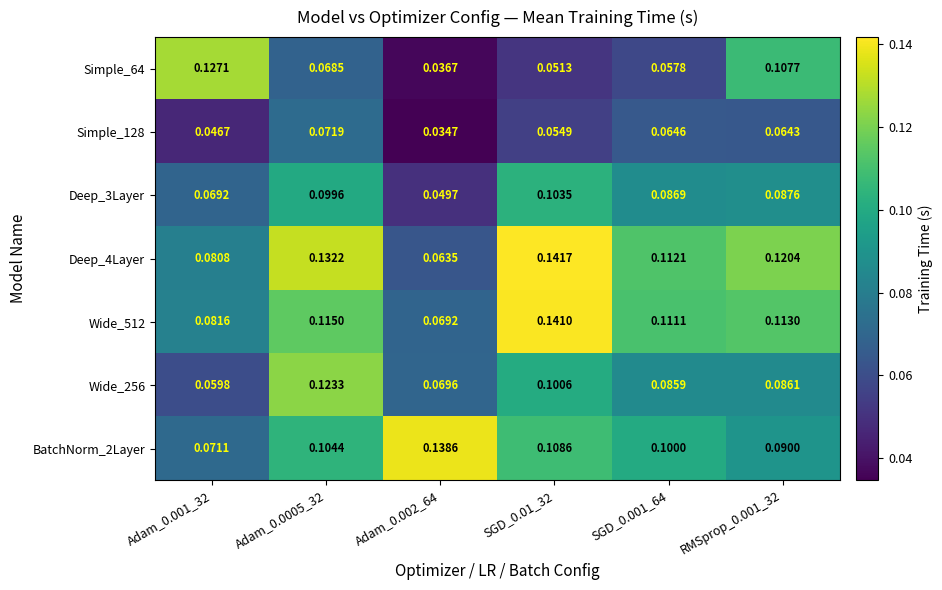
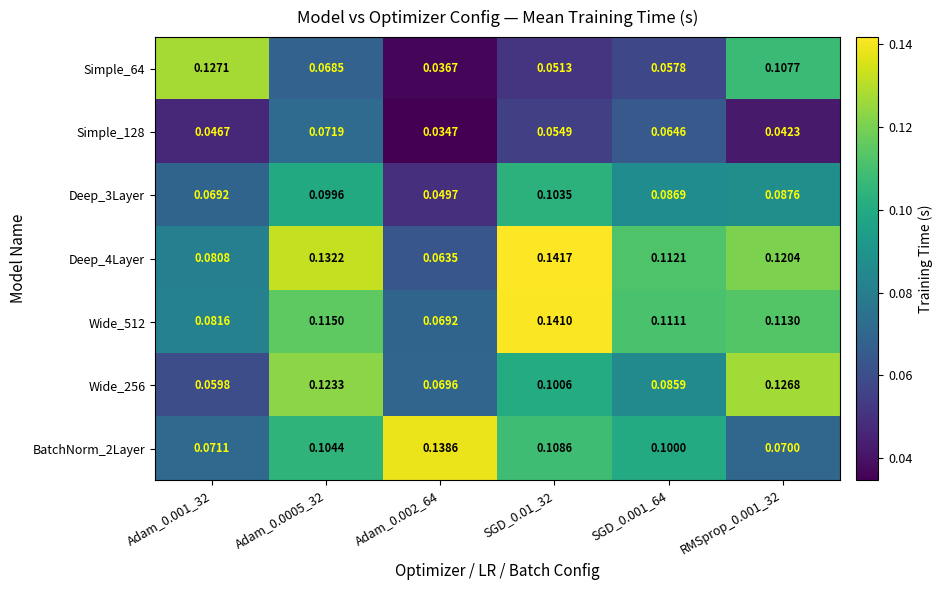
Simple_128, RMSprop_0.001_32: 0.0643 -> 0.0423
Wide_256, RMSprop_0.001_32: 0.0861 -> 0.1268
BatchNorm_2Layer, RMSprop_0.001_32: 0.0900 -> 0.0700
